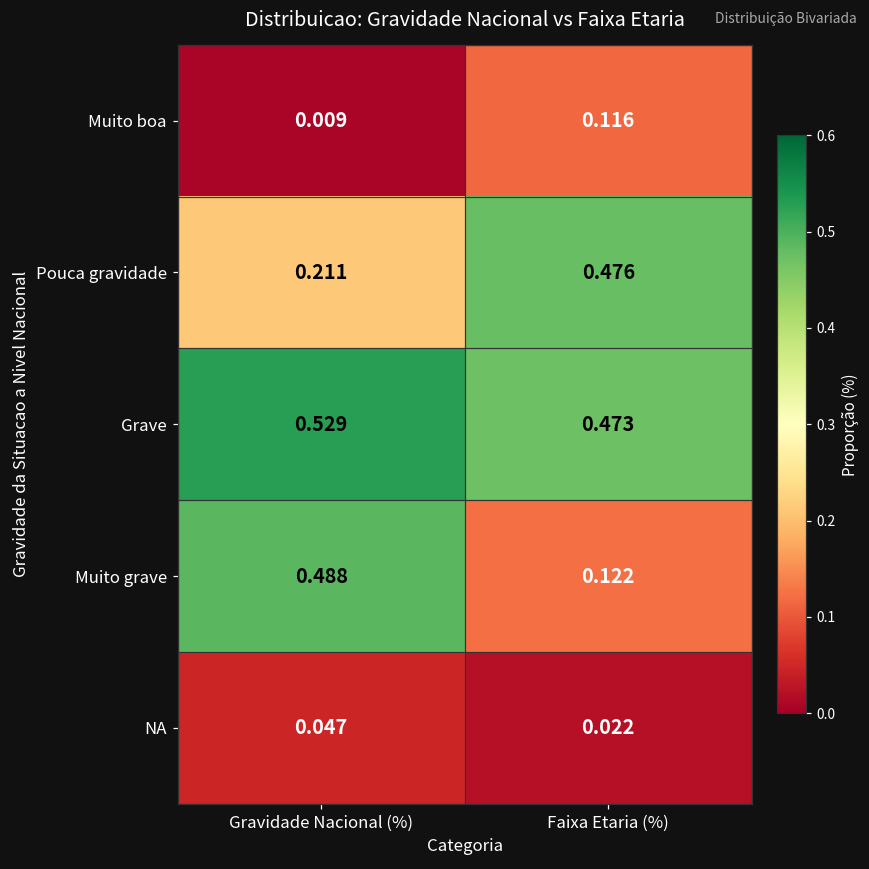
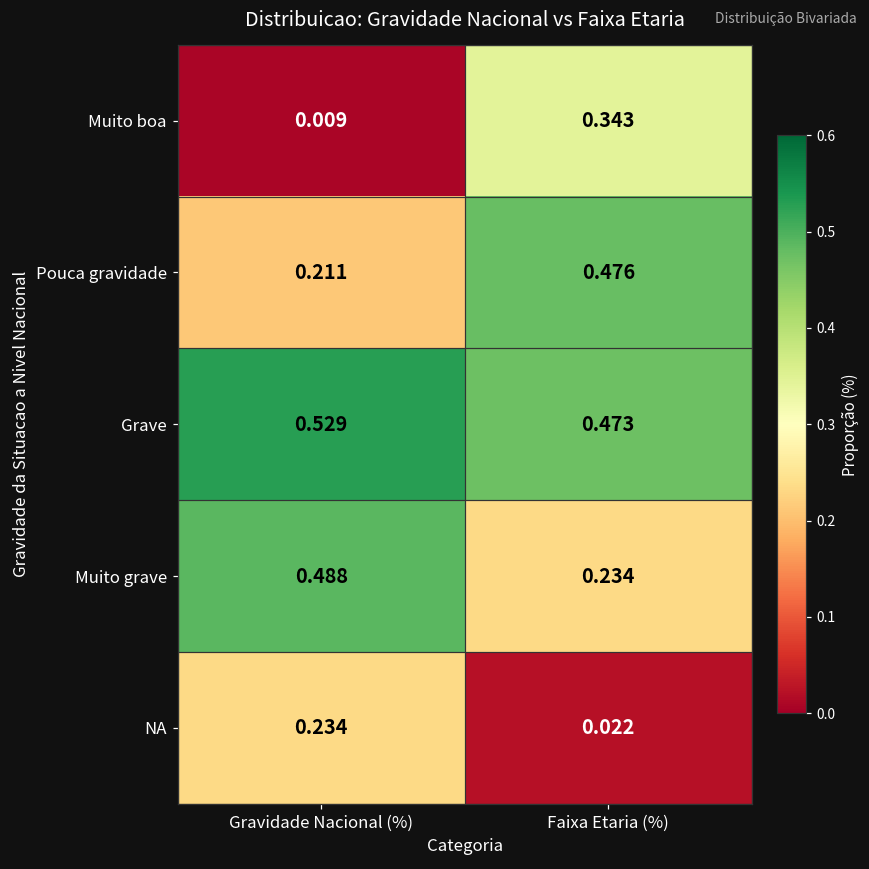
Muito boa, Faixa Etaria (%): 0.116 -> 0.343
Muito grave, Faixa Etaria (%): 0.122 -> 0.234
NA, Gravidade Nacional (%): 0.047 -> 0.234
